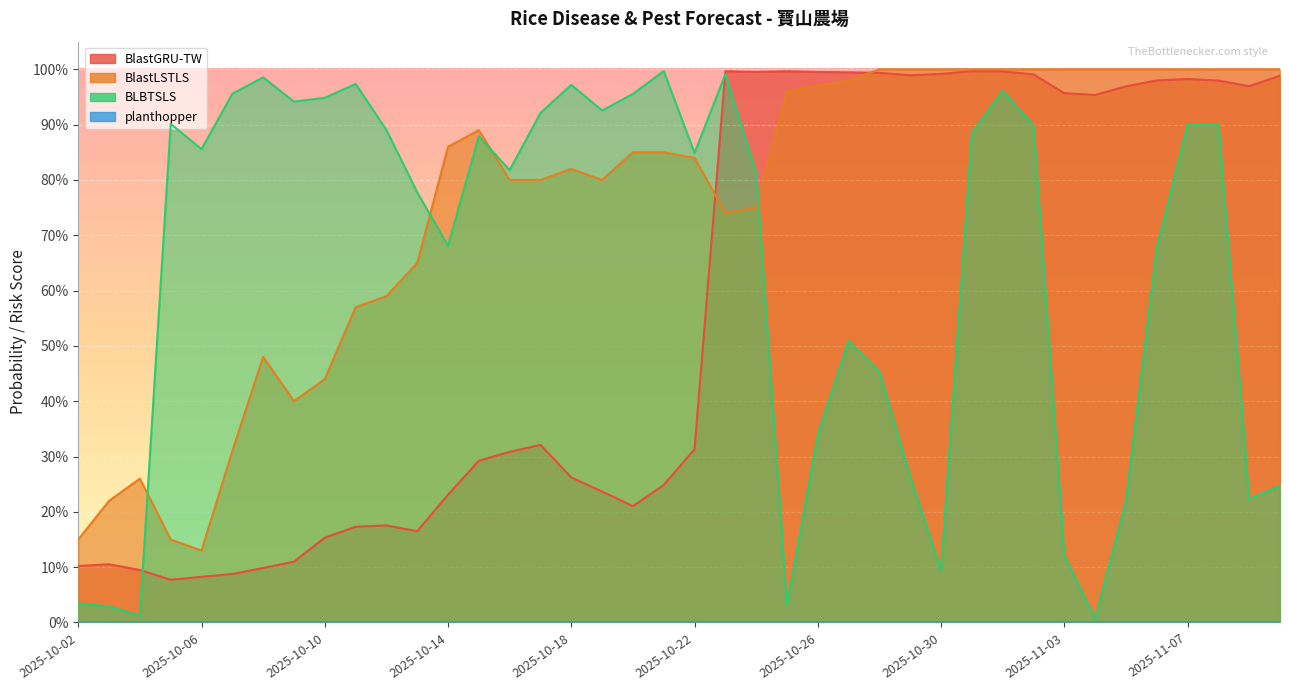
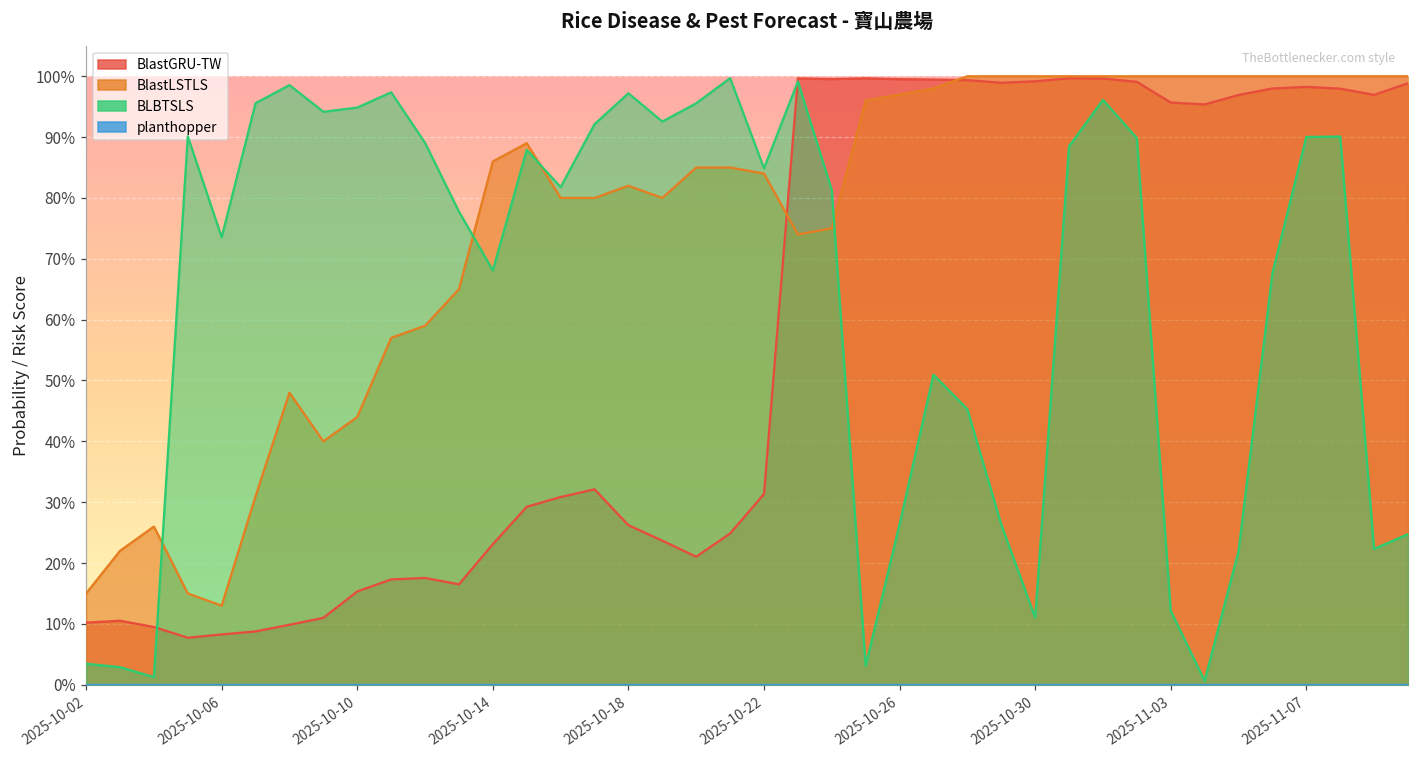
BLBTSLS, 2025-10-06: 86% -> 74%
BLBTSLS, 2025-10-26: 34% -> 26%
BLBTSLS, 2025-10-30: 9% -> 11%
